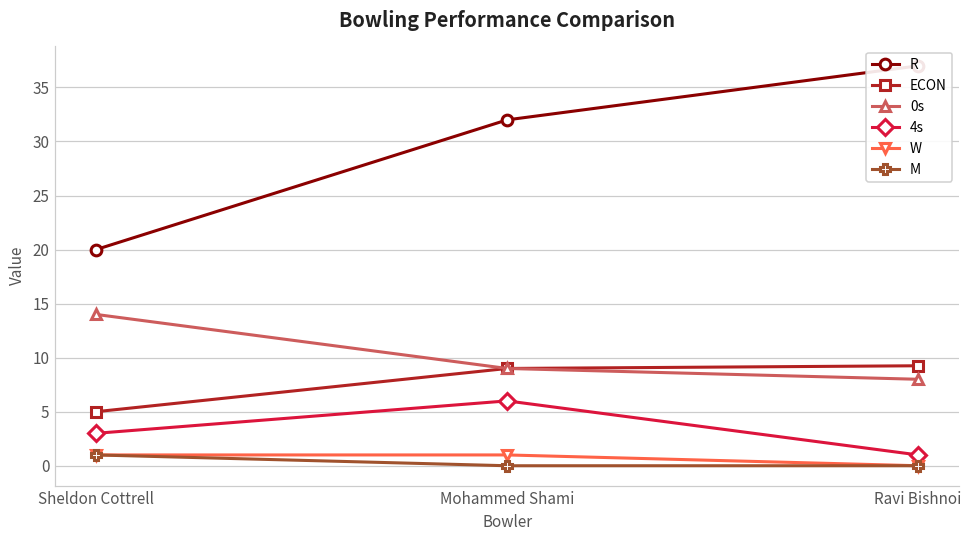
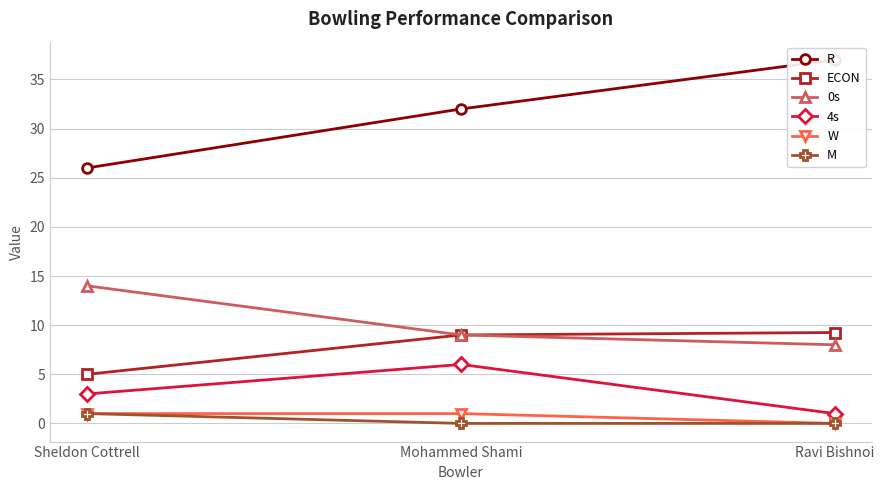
R, Sheldon Cottrell: 20 -> 26
